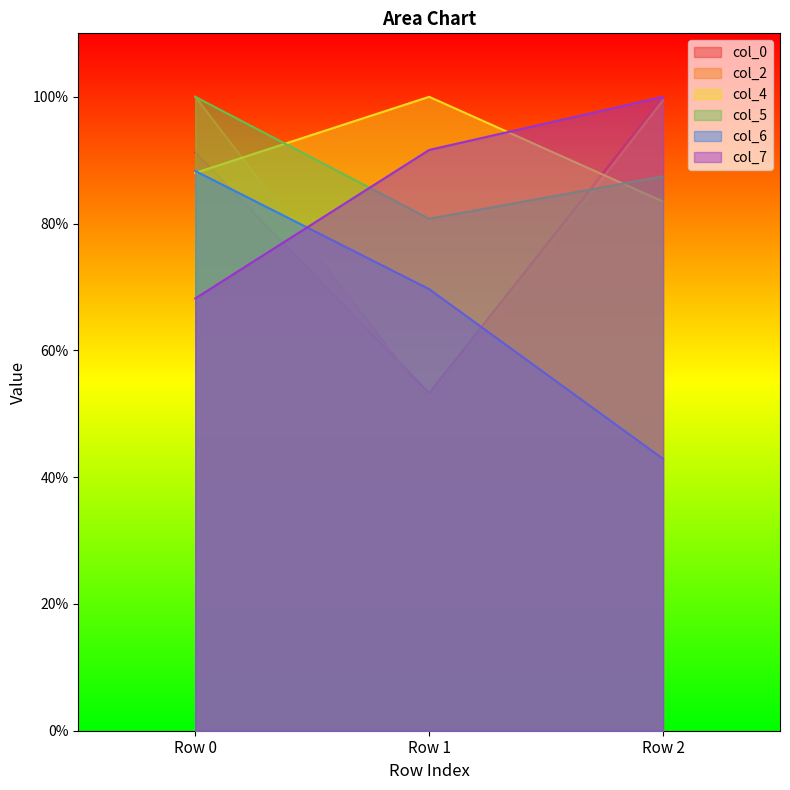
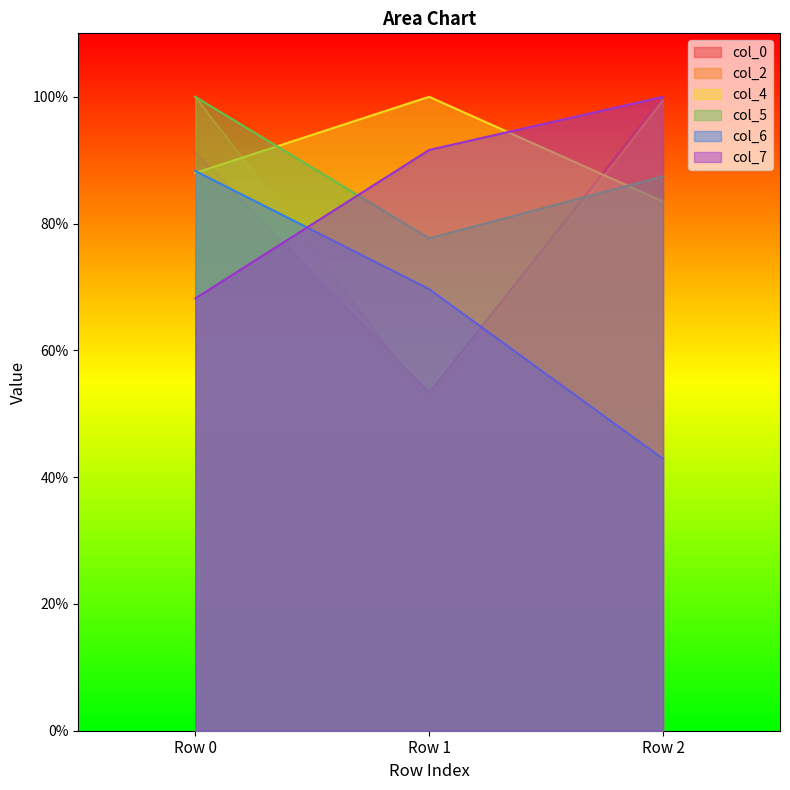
col_5, Row 1: 81% -> 78%
